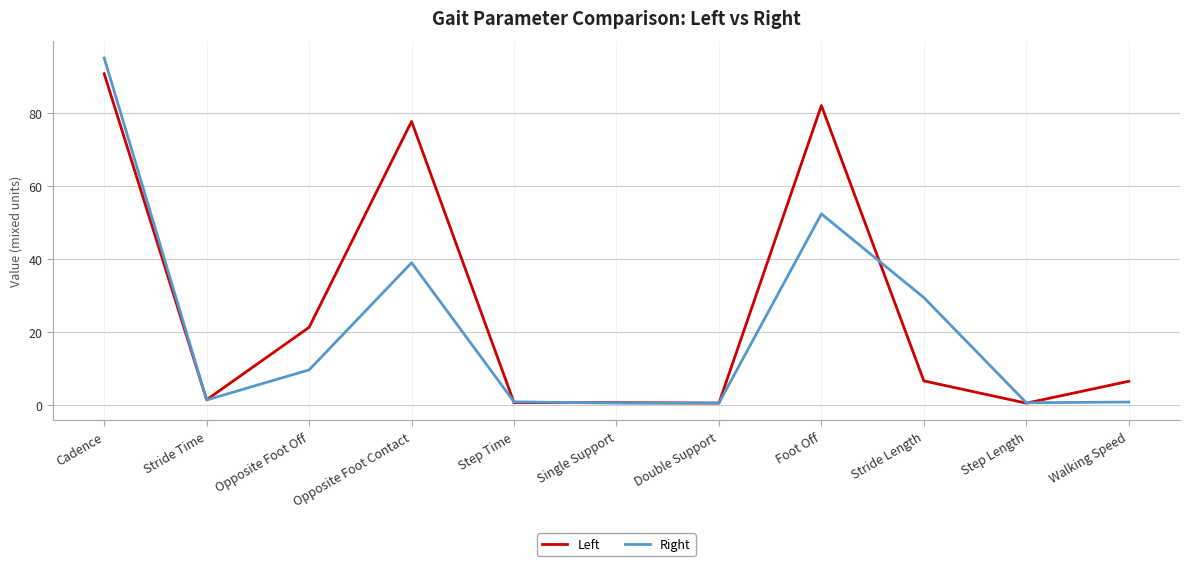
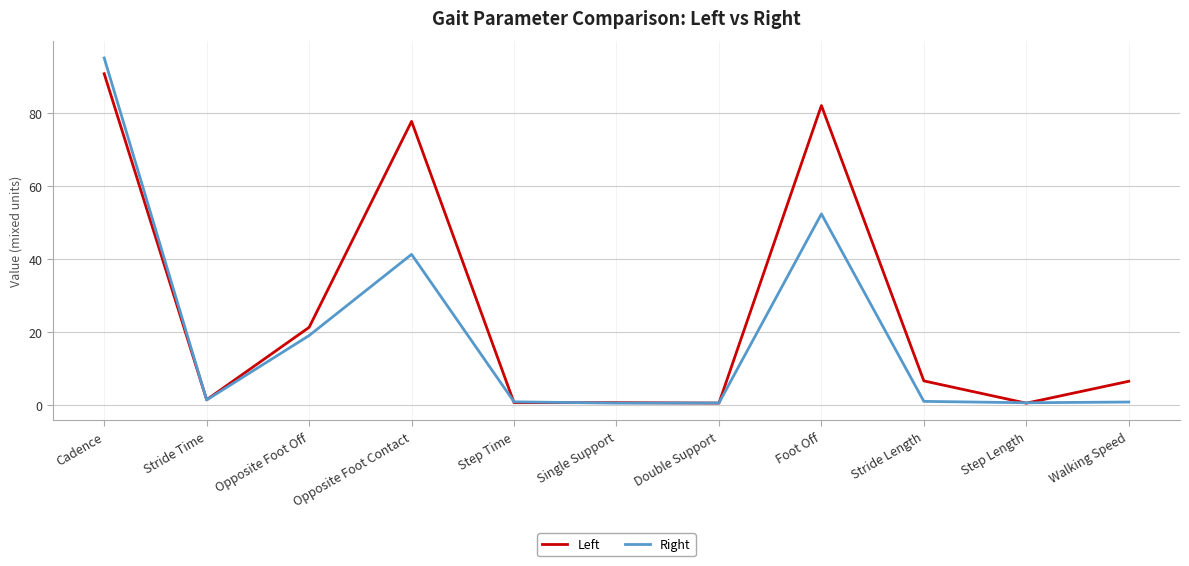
Right, Opposite Foot Off: 10 -> 19
Right, Opposite Foot Contact: 39 -> 41
Right, Stride Length: 29 -> 1
